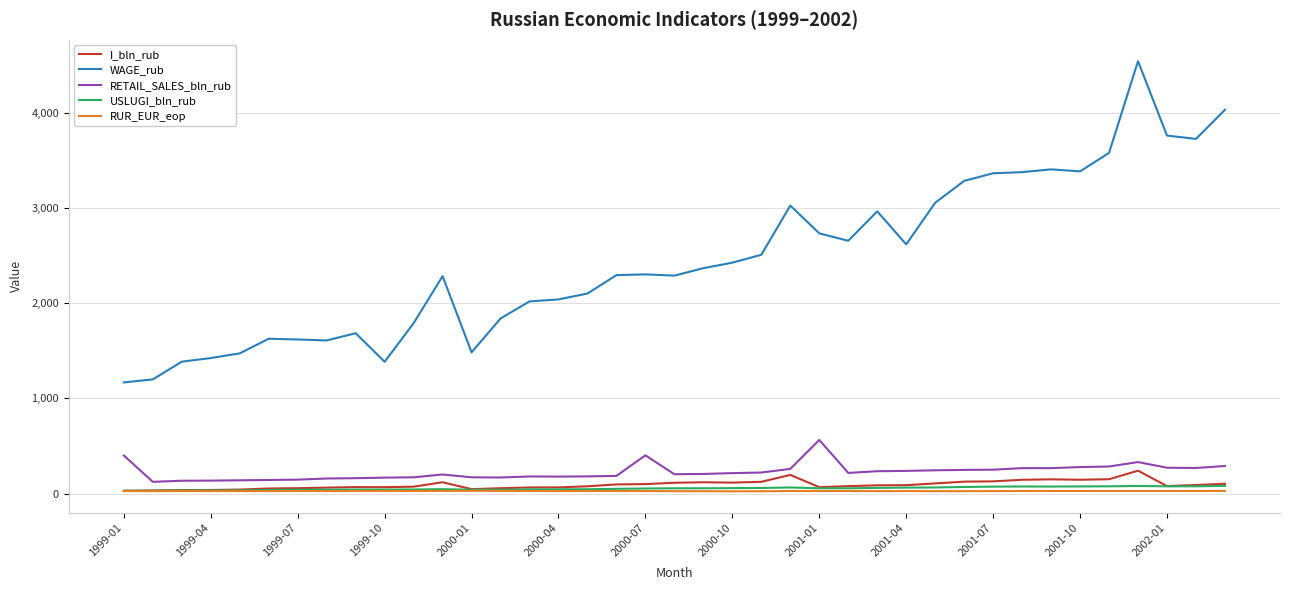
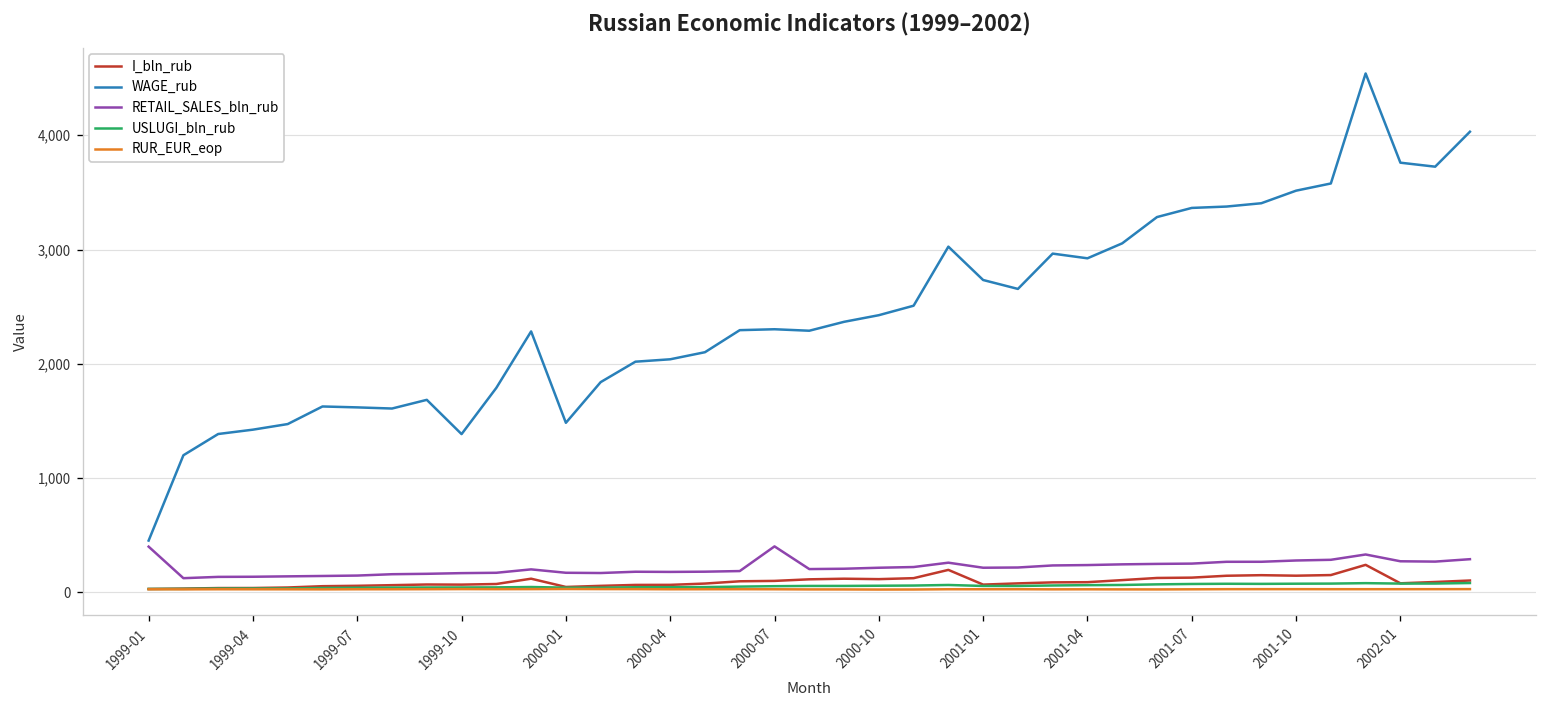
WAGE_rub, 1999-01: 1,200 -> 500
RETAIL_SALES_bln_rub, 2001-01: 600 -> 200
WAGE_rub, 2001-04: 2,600 -> 2,900
WAGE_rub, 2001-10: 3,400 -> 3,500
